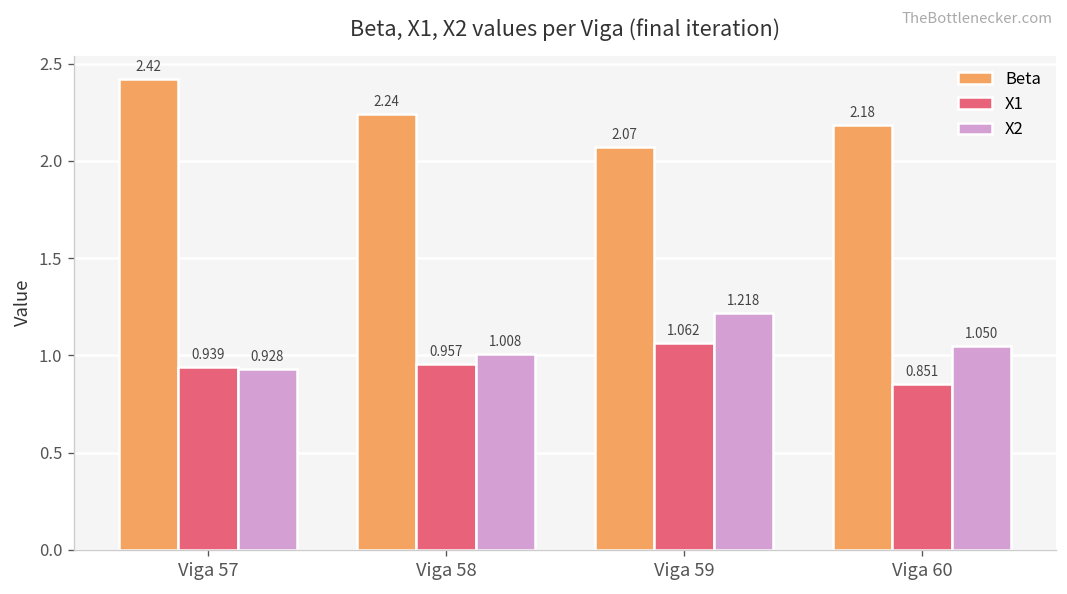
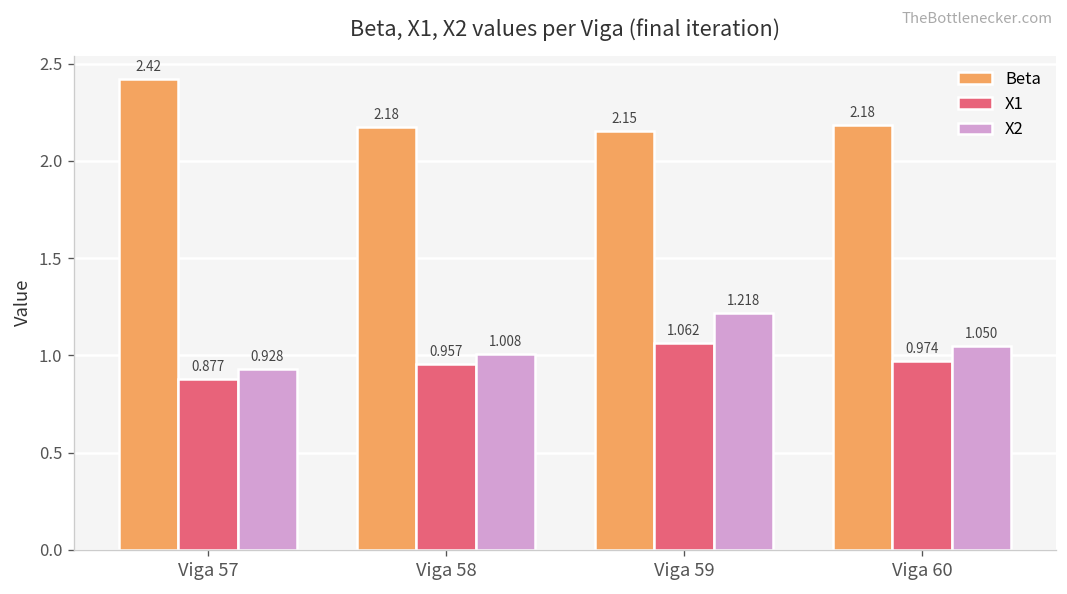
X1, Viga 57: 0.939 -> 0.877
Beta, Viga 58: 2.24 -> 2.18
Beta, Viga 59: 2.07 -> 2.15
X1, Viga 60: 0.851 -> 0.974
